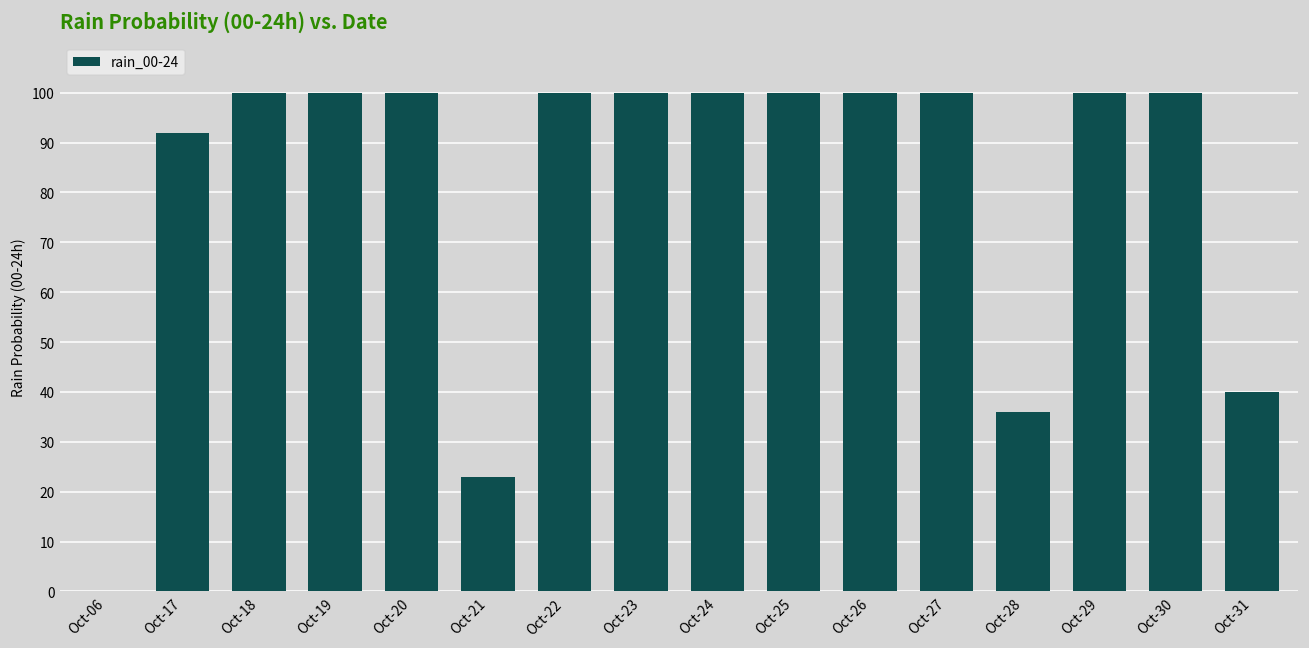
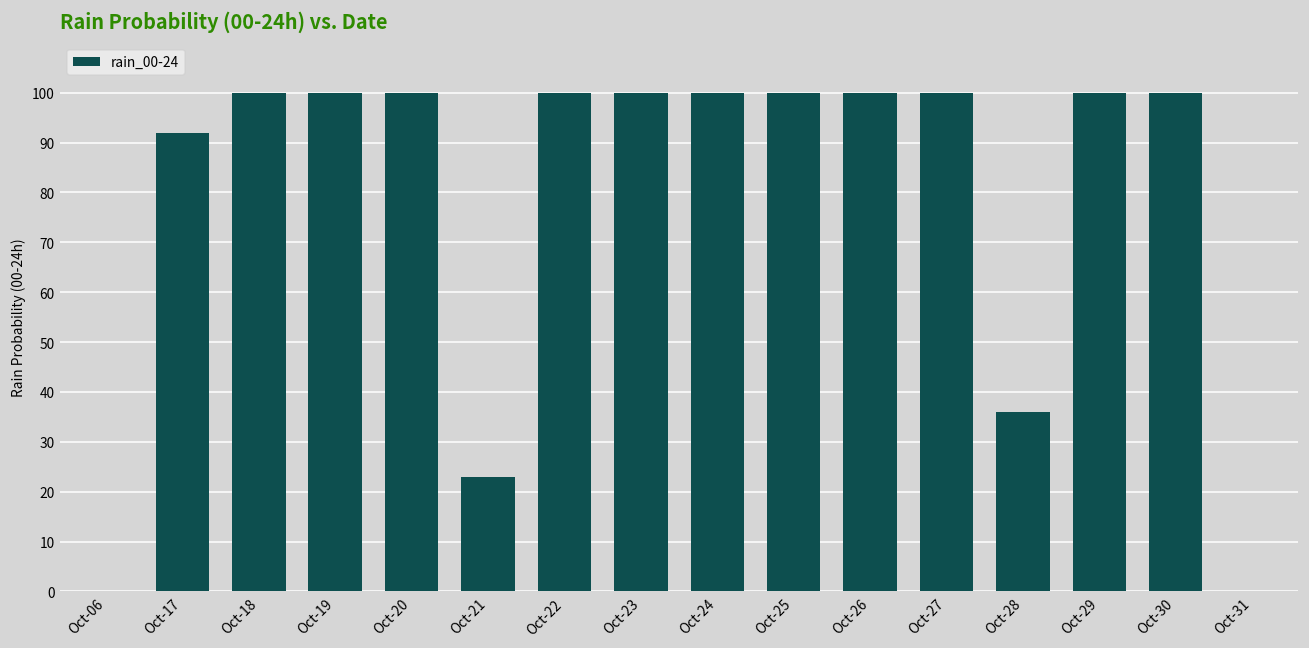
Oct-31: 40 -> 0
